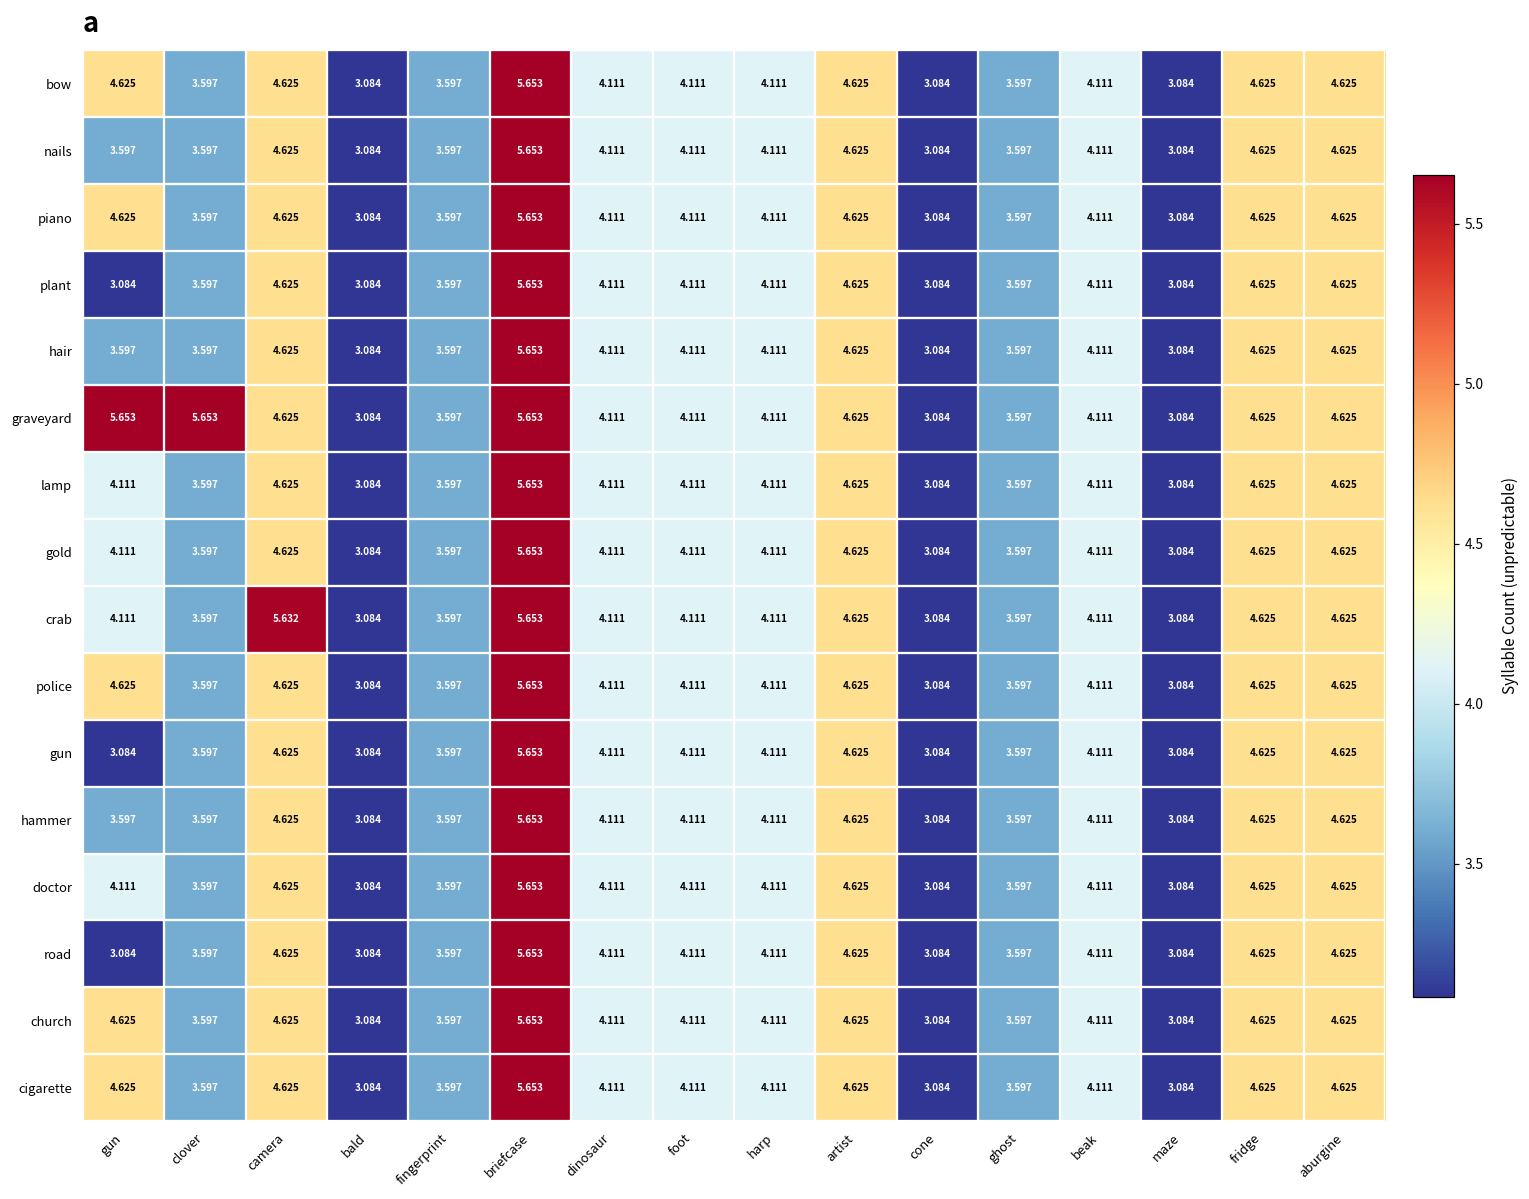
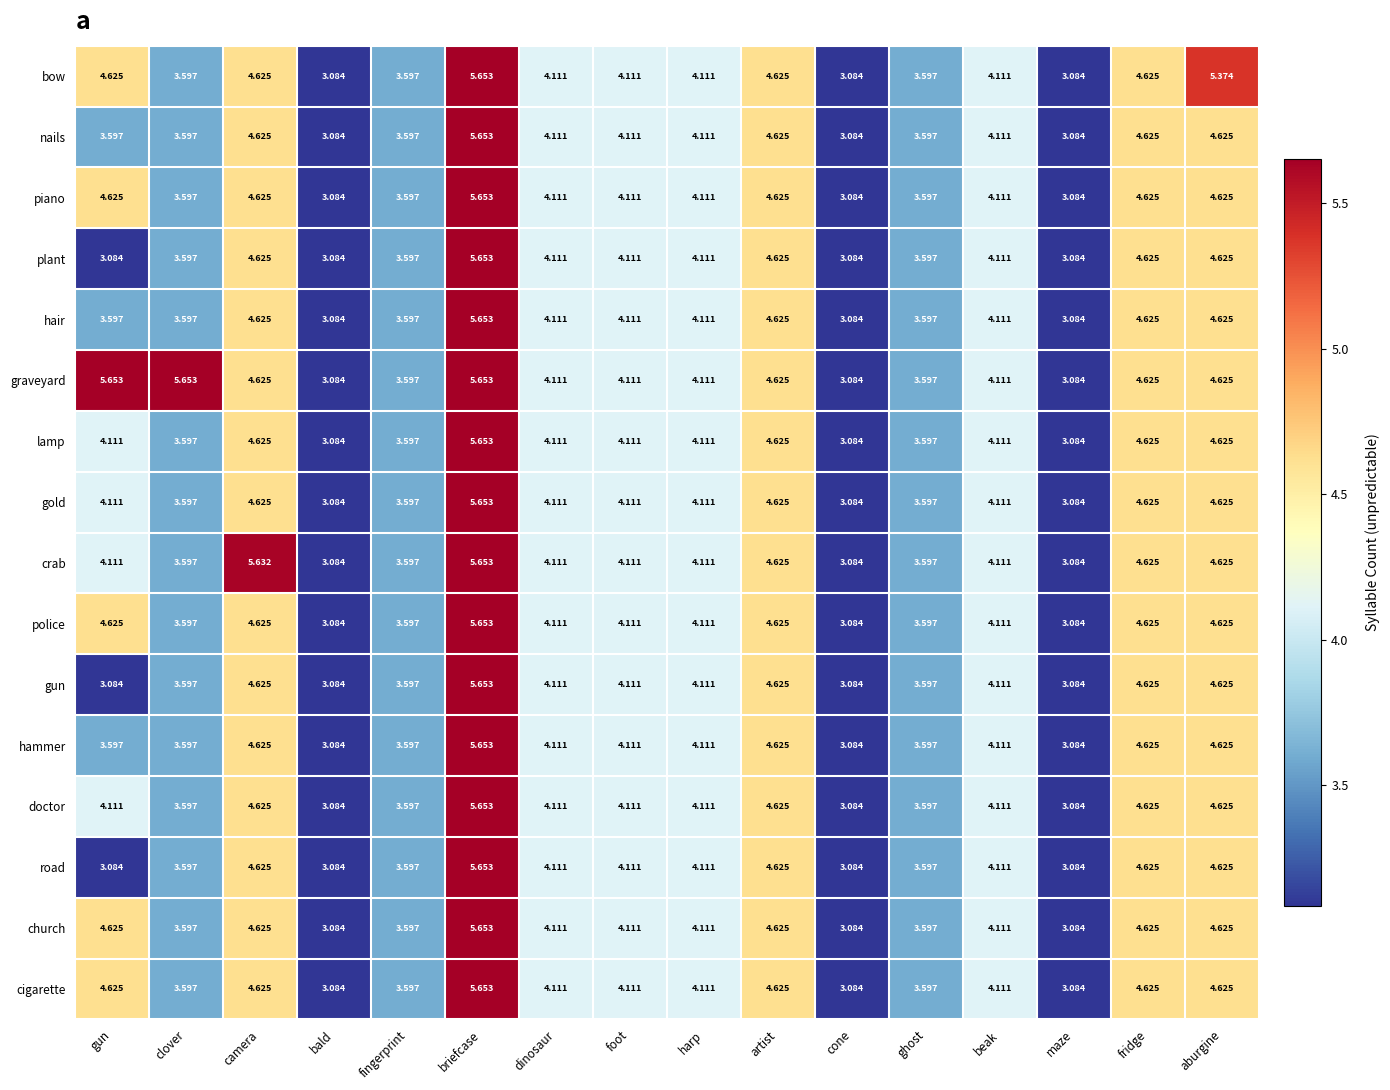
bow, aburgine: 4.625 -> 5.374
